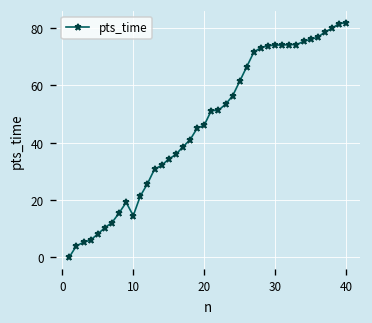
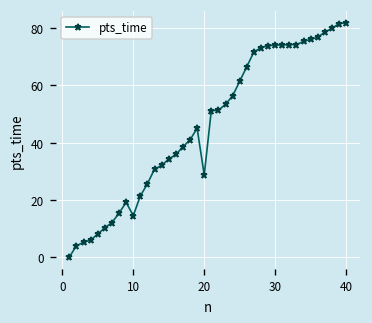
20: 46 -> 29
